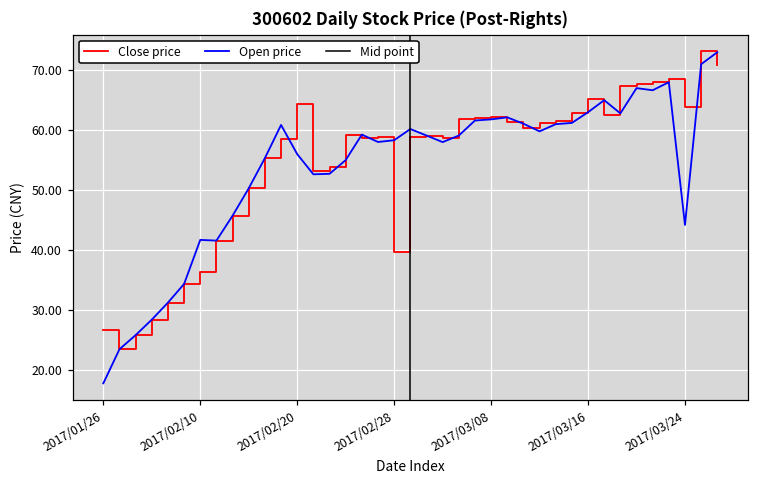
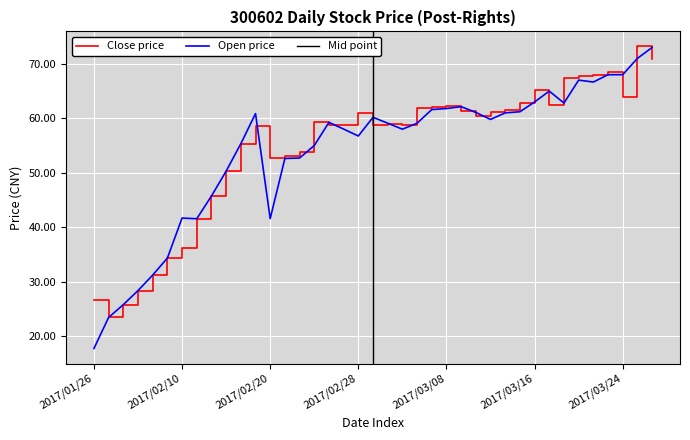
Close price, 2017/02/20: 64 -> 53
Open price, 2017/02/20: 56 -> 42
Close price, 2017/02/28: 40 -> 61
Open price, 2017/02/28: 58 -> 57
Open price, 2017/03/24: 44 -> 68
